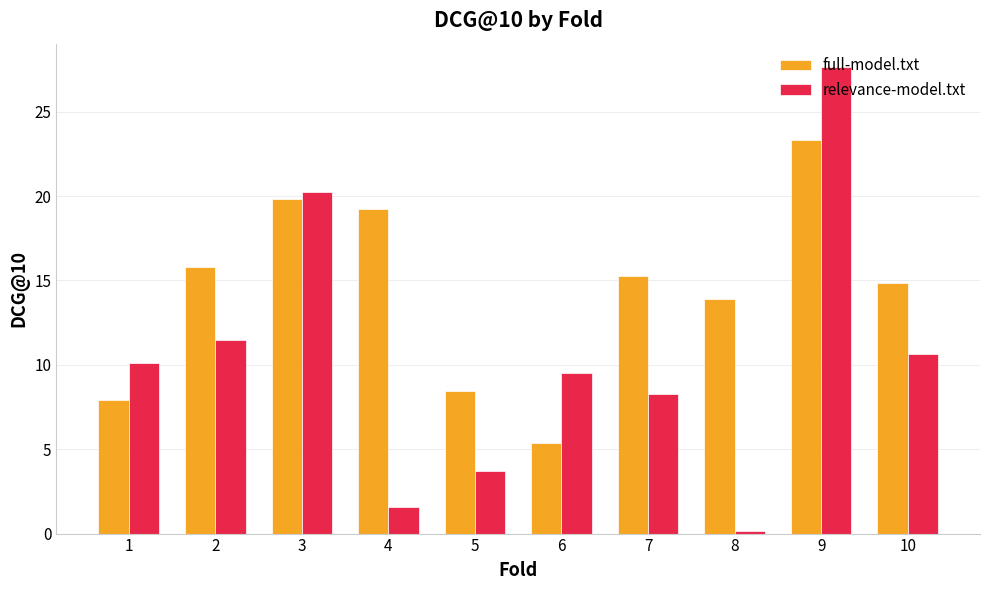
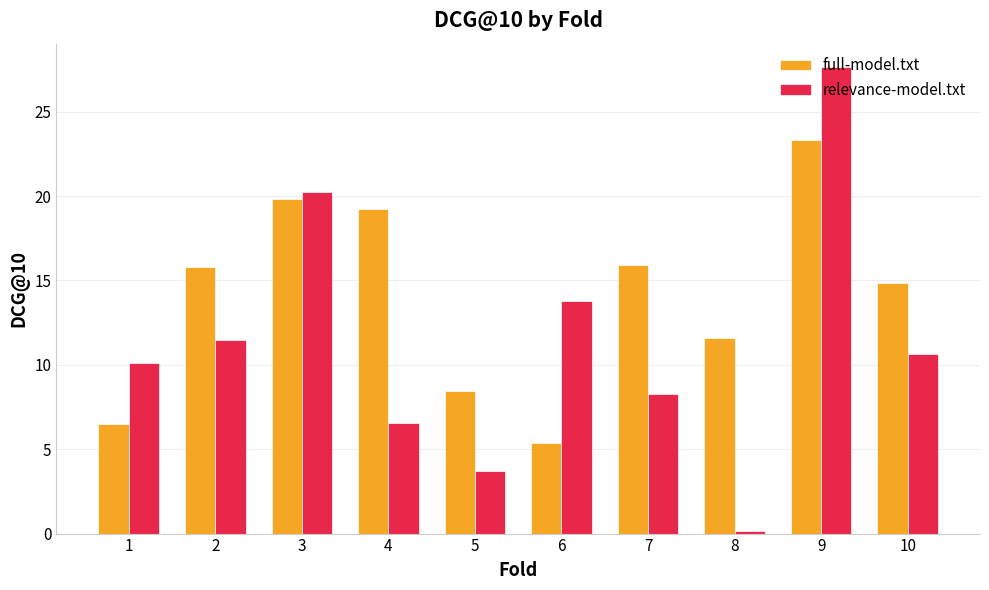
full-model.txt, 1: 7.9 -> 6.5
relevance-model.txt, 4: 1.6 -> 6.6
relevance-model.txt, 6: 9.5 -> 13.8
full-model.txt, 7: 15.3 -> 15.9
full-model.txt, 8: 13.9 -> 11.6
